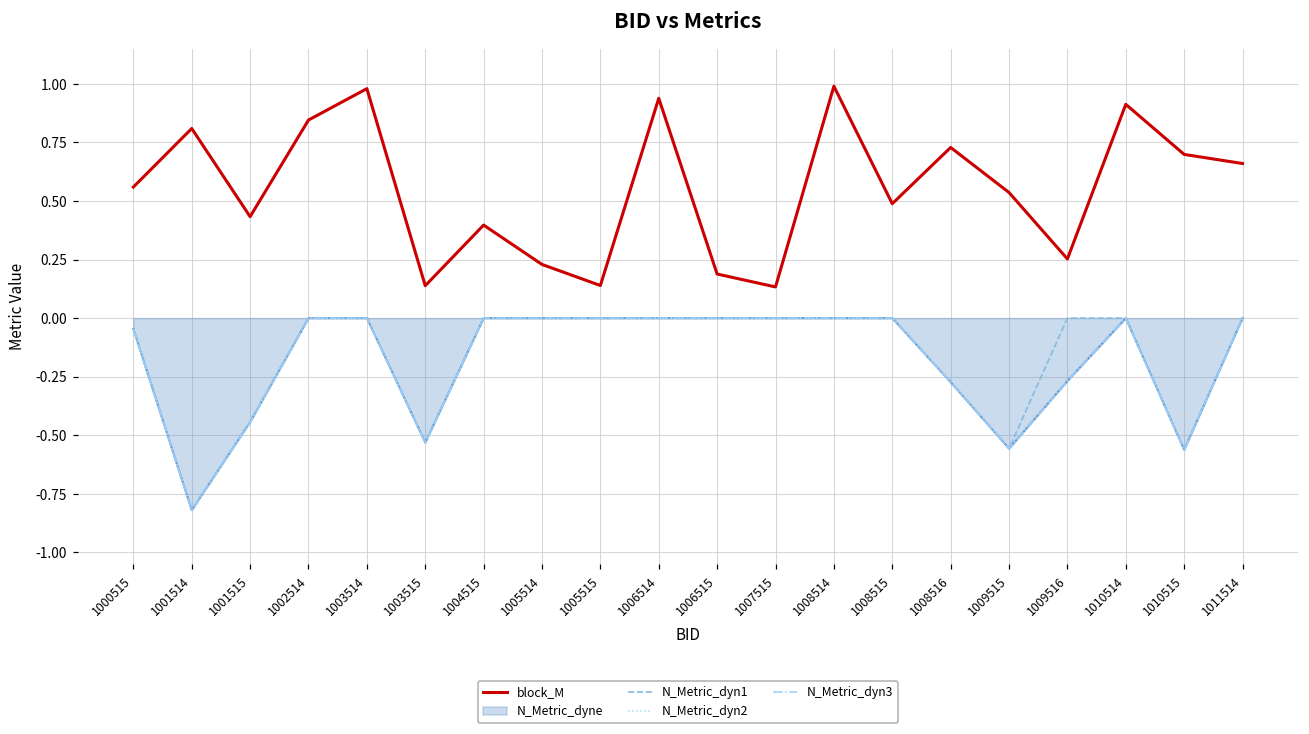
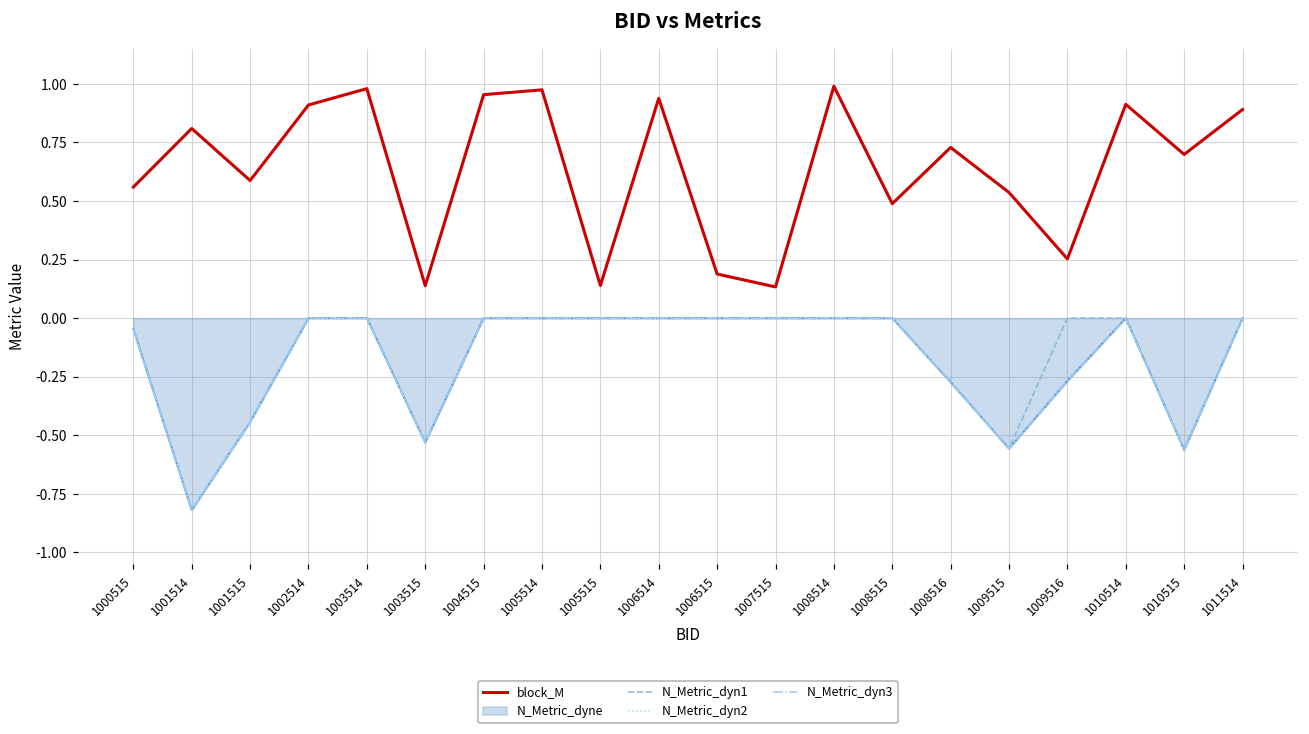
block_M, 1001515: 0.43 -> 0.59
block_M, 1002514: 0.85 -> 0.91
block_M, 1004515: 0.40 -> 0.95
block_M, 1005514: 0.23 -> 0.97
block_M, 1011514: 0.66 -> 0.89
